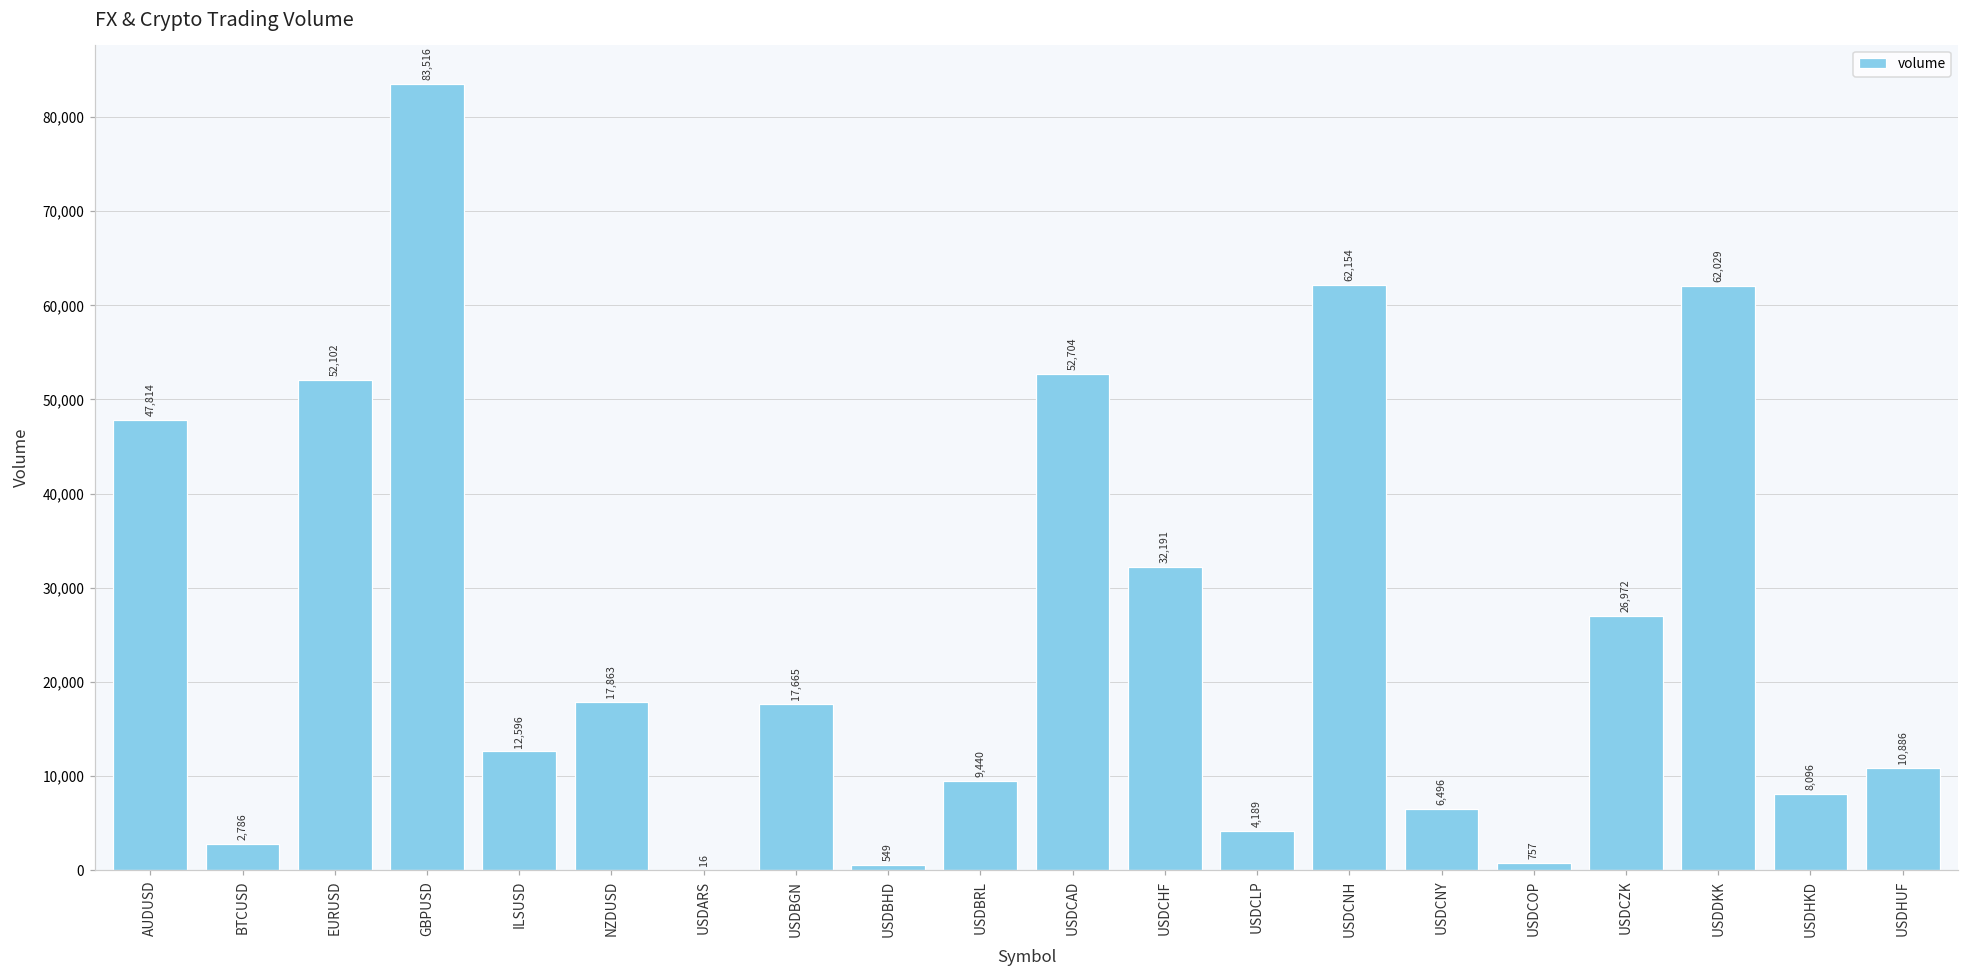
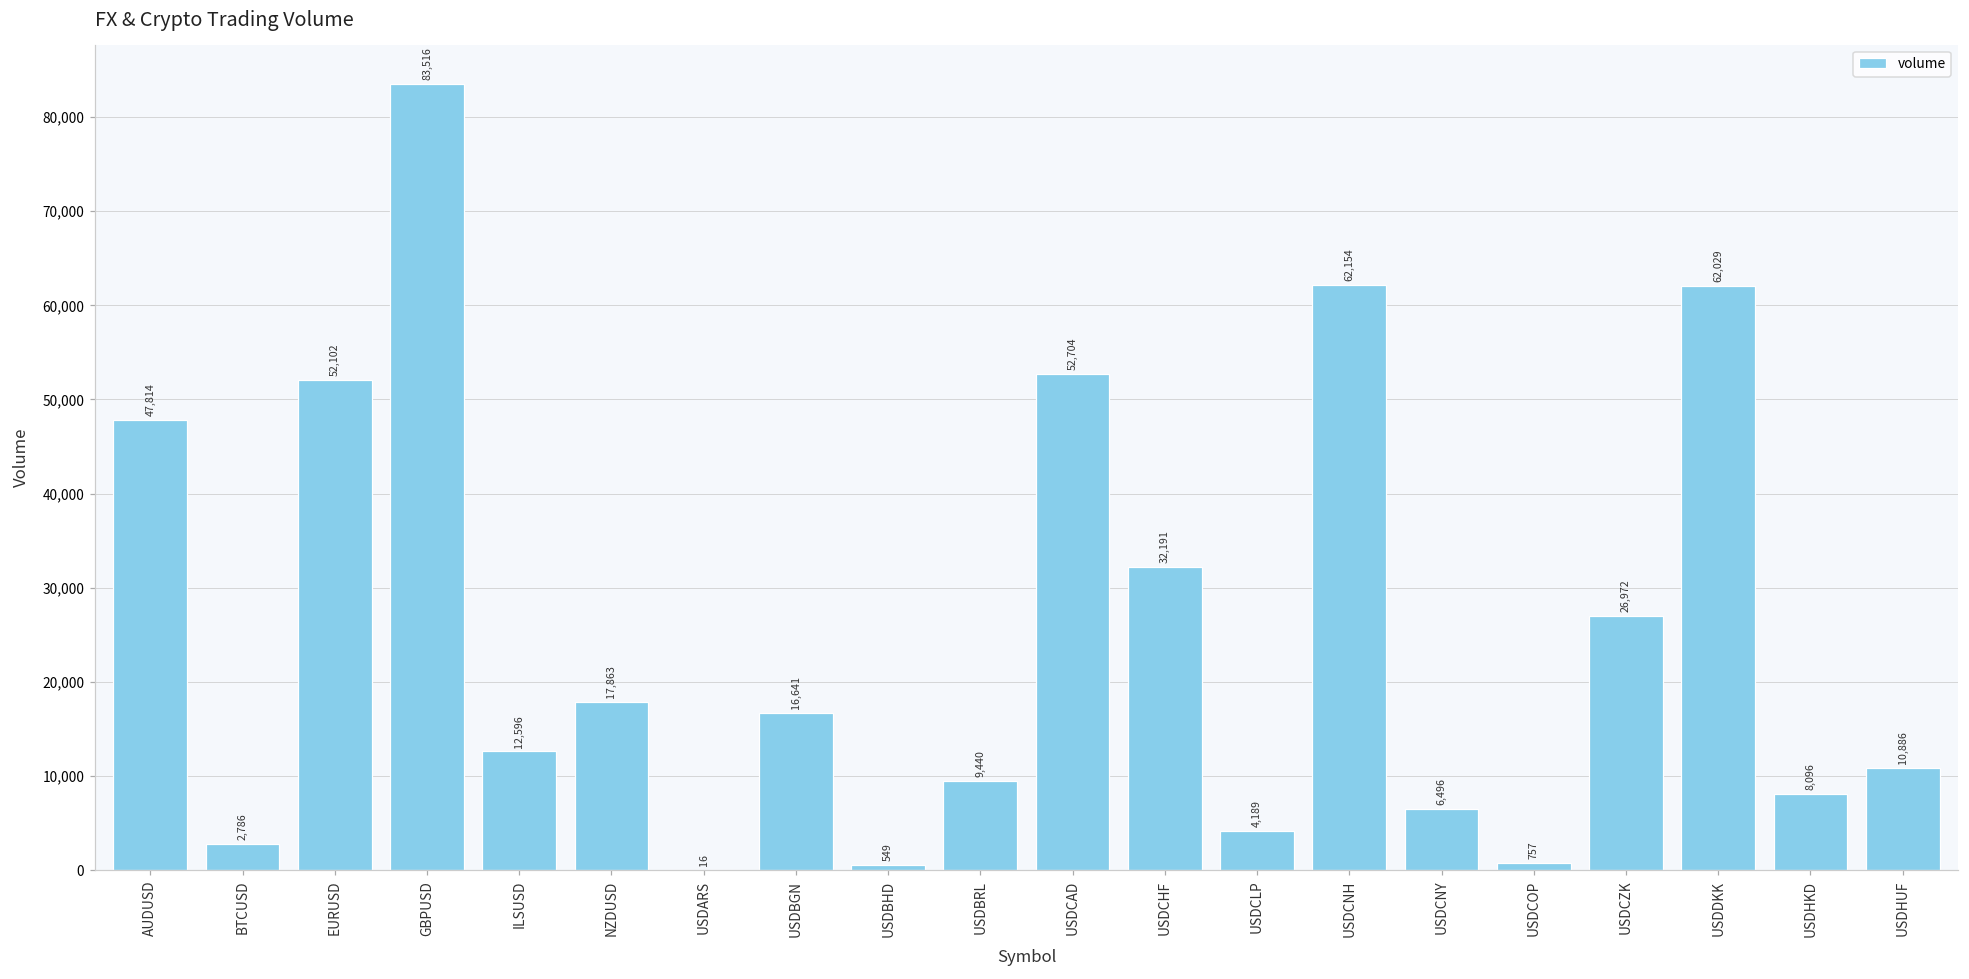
USDBGN: 17,665 -> 16,641
